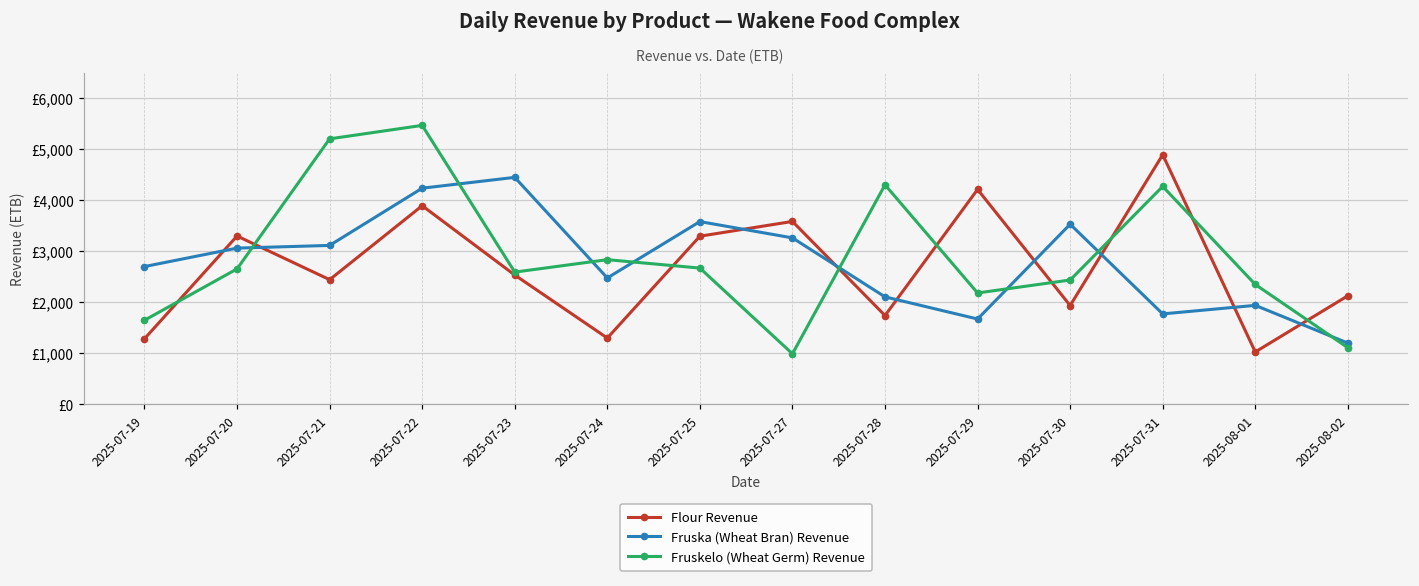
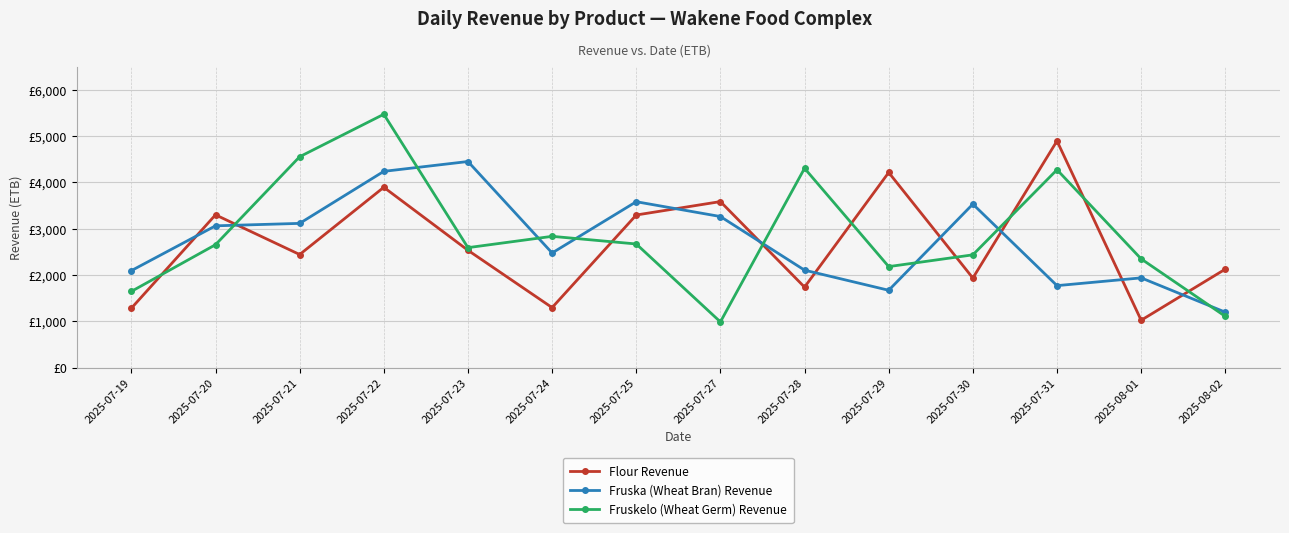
Fruska (Wheat Bran) Revenue, 2025-07-19: £2,700 -> £2,100
Fruskelo (Wheat Germ) Revenue, 2025-07-21: £5,200 -> £4,600
